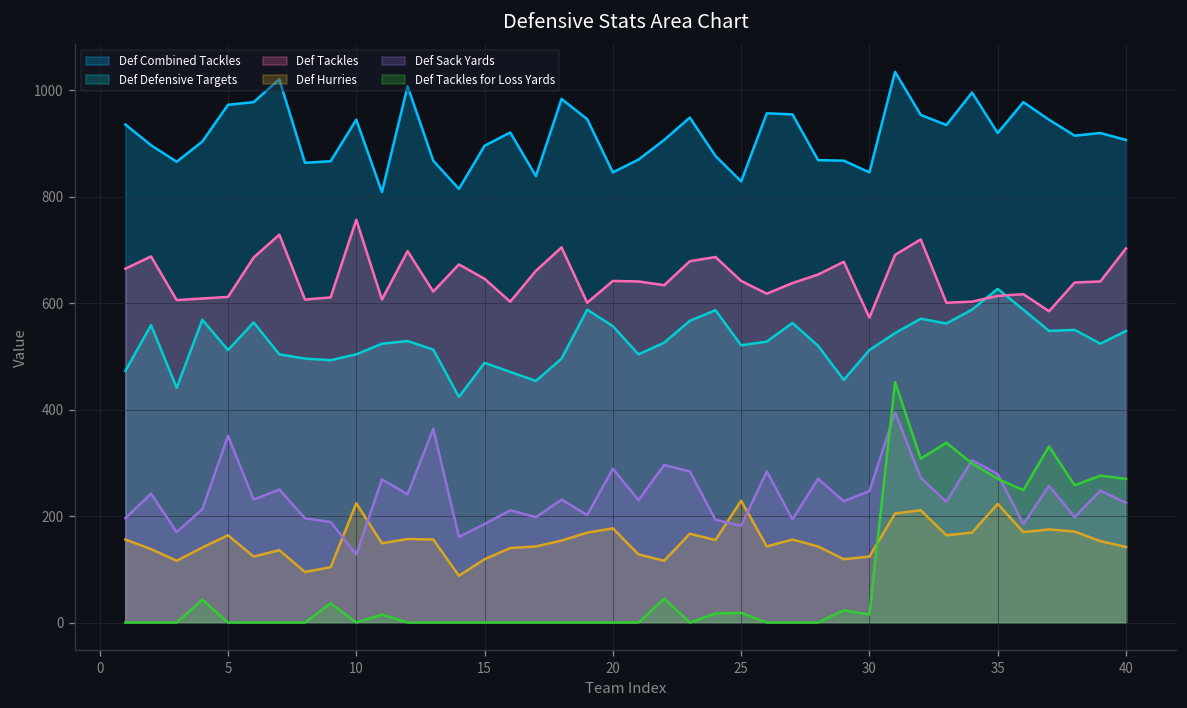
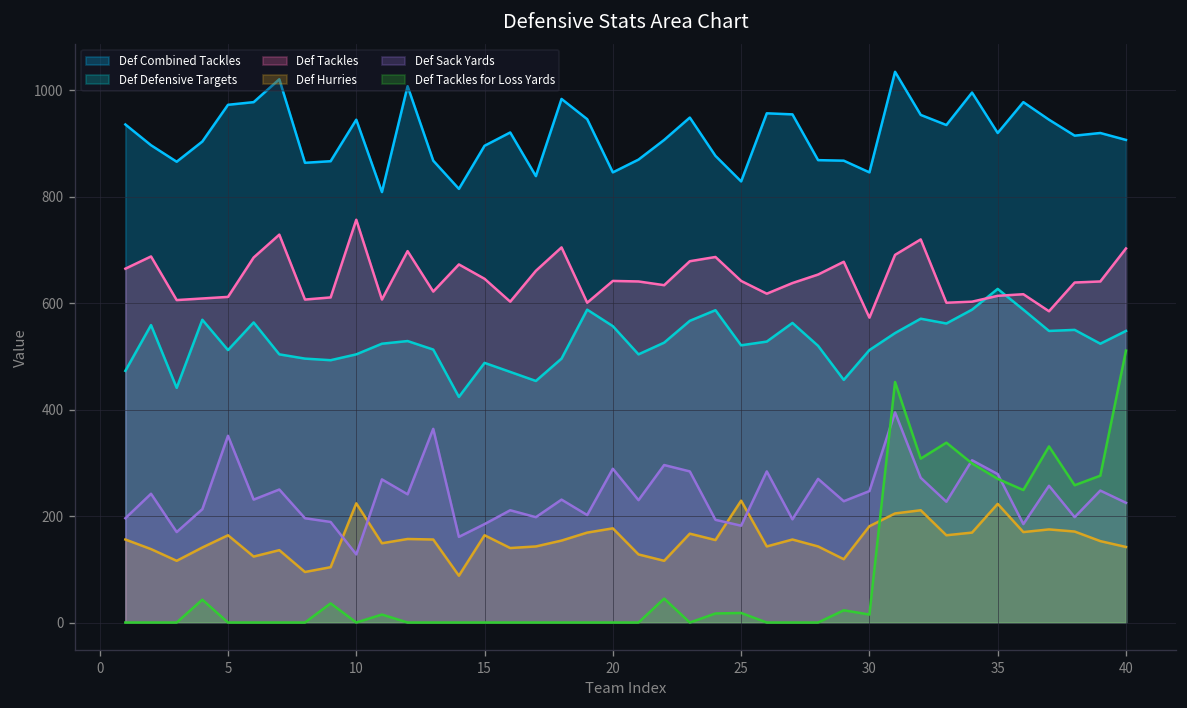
Def Hurries, 15: 120 -> 160
Def Hurries, 30: 120 -> 180
Def Tackles for Loss Yards, 40: 270 -> 510
